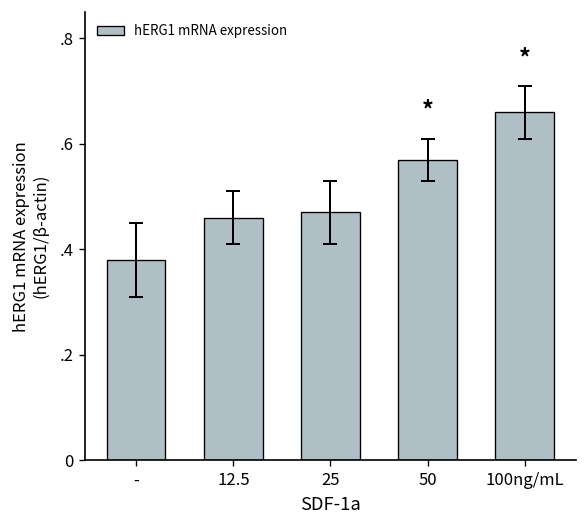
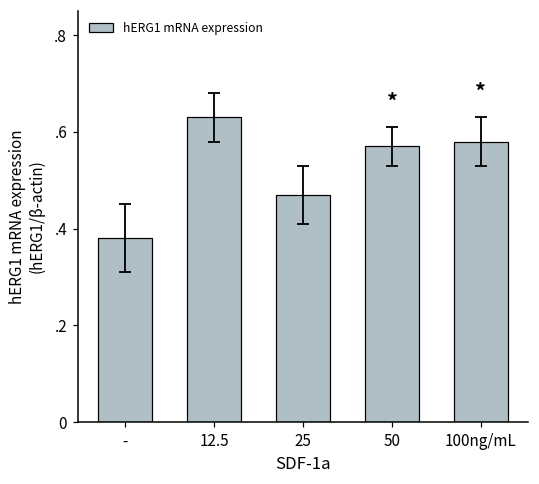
hERG1 mRNA expression, 12.5: .4.6 -> .6.3
hERG1 mRNA expression, 100ng/mL: .6.6 -> .5.8
